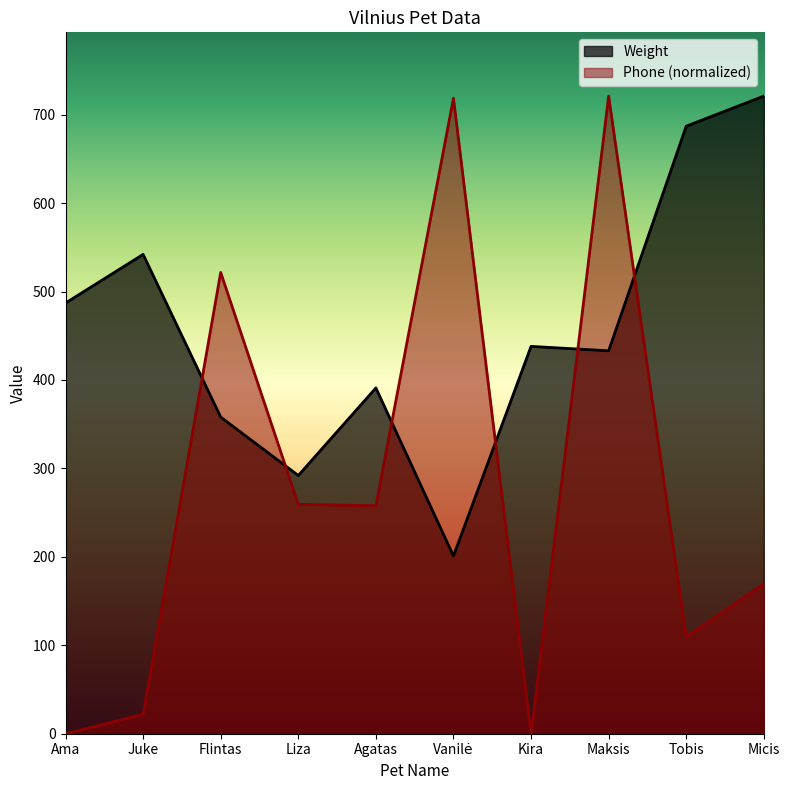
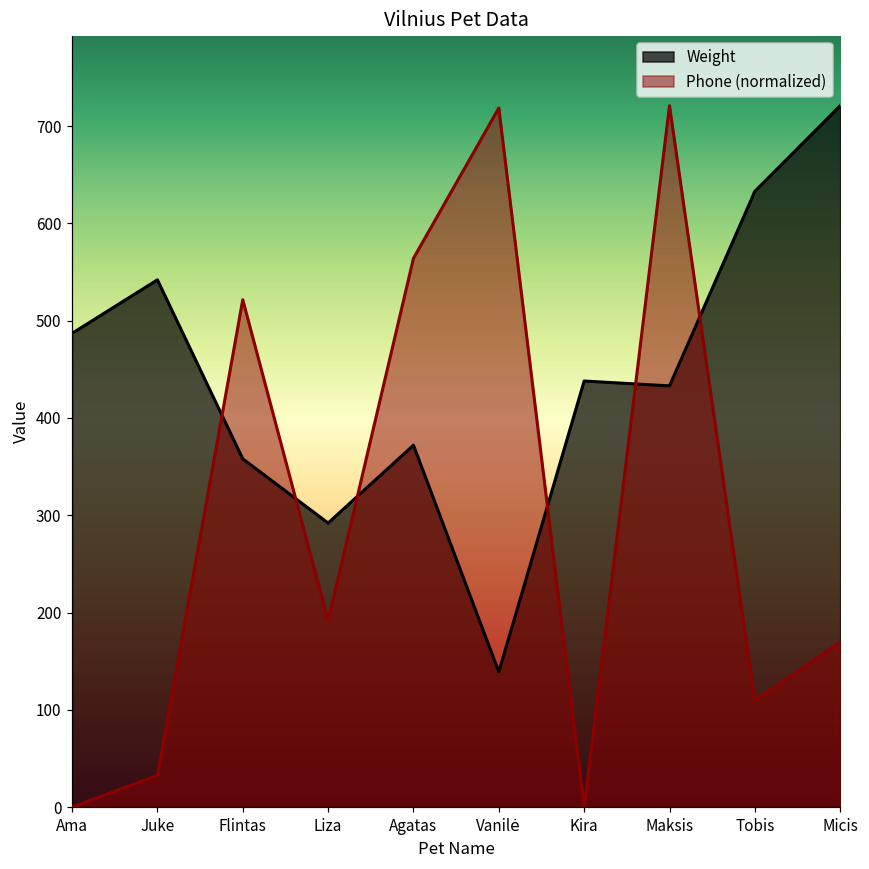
Phone (normalized), Juke: 20 -> 30
Phone (normalized), Liza: 260 -> 190
Weight, Agatas: 390 -> 370
Phone (normalized), Agatas: 260 -> 560
Weight, Vanilė: 200 -> 140
Weight, Tobis: 690 -> 630
